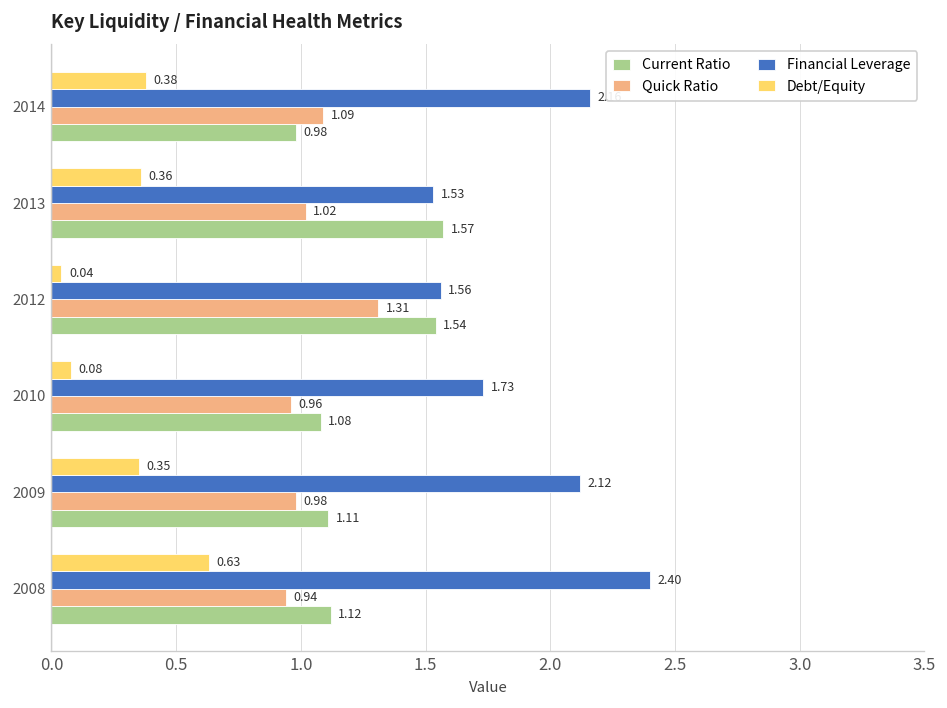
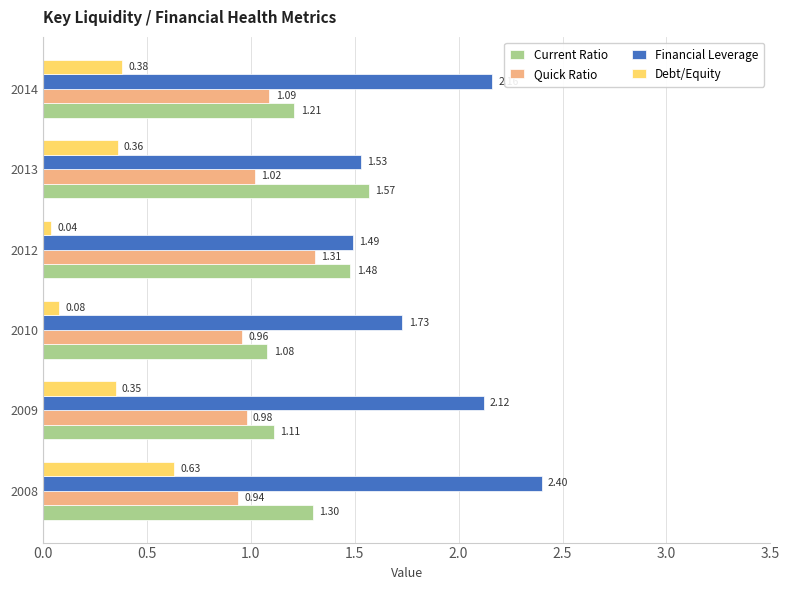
Current Ratio, 2014: 0.98 -> 1.21
Financial Leverage, 2012: 1.56 -> 1.49
Current Ratio, 2012: 1.54 -> 1.48
Current Ratio, 2008: 1.12 -> 1.30
